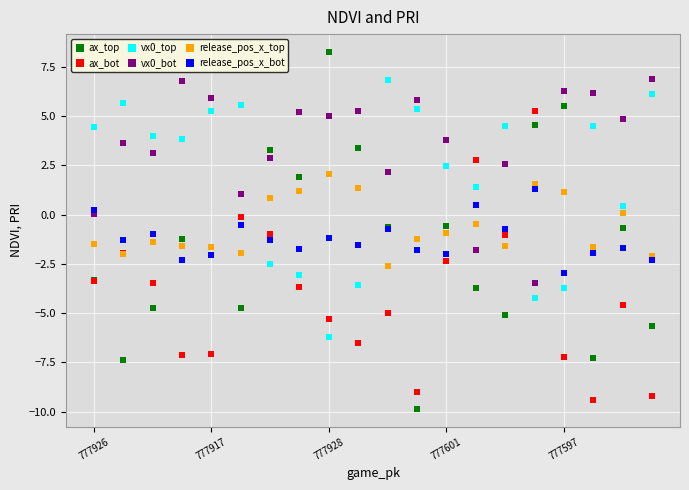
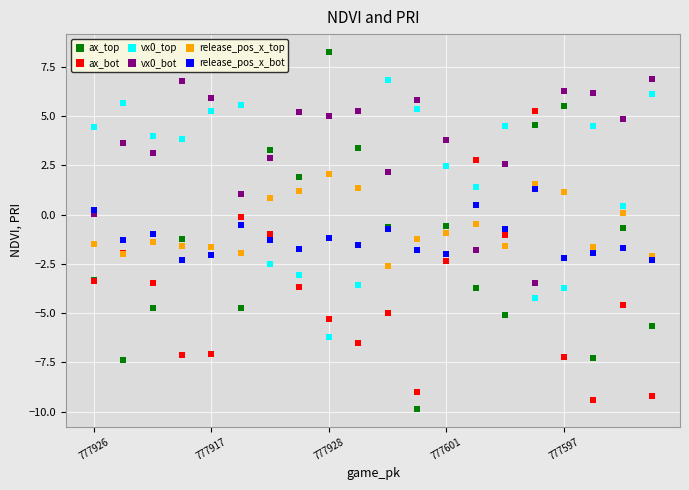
release_pos_x_bot, 777597: -3.0 -> -2.2
